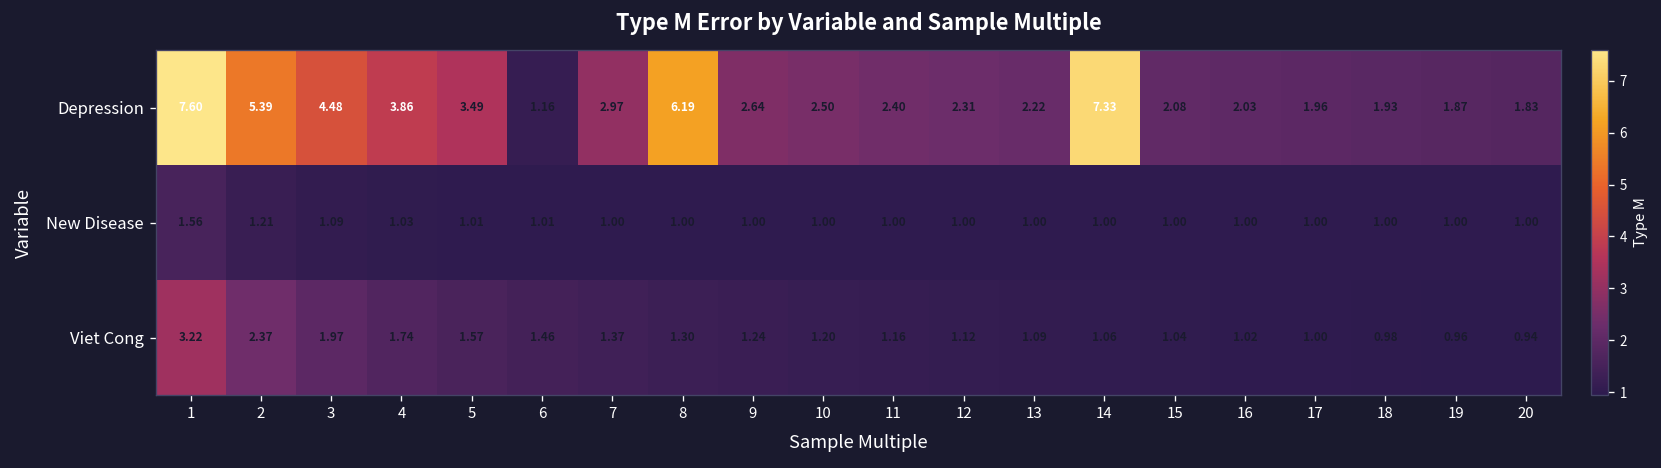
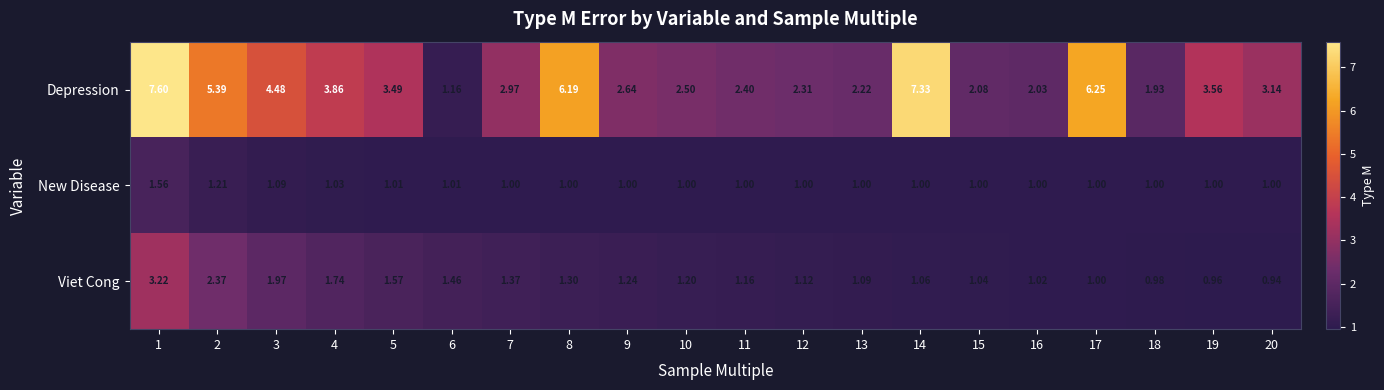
Depression, 17: 1.96 -> 6.25
Depression, 19: 1.87 -> 3.56
Depression, 20: 1.83 -> 3.14
